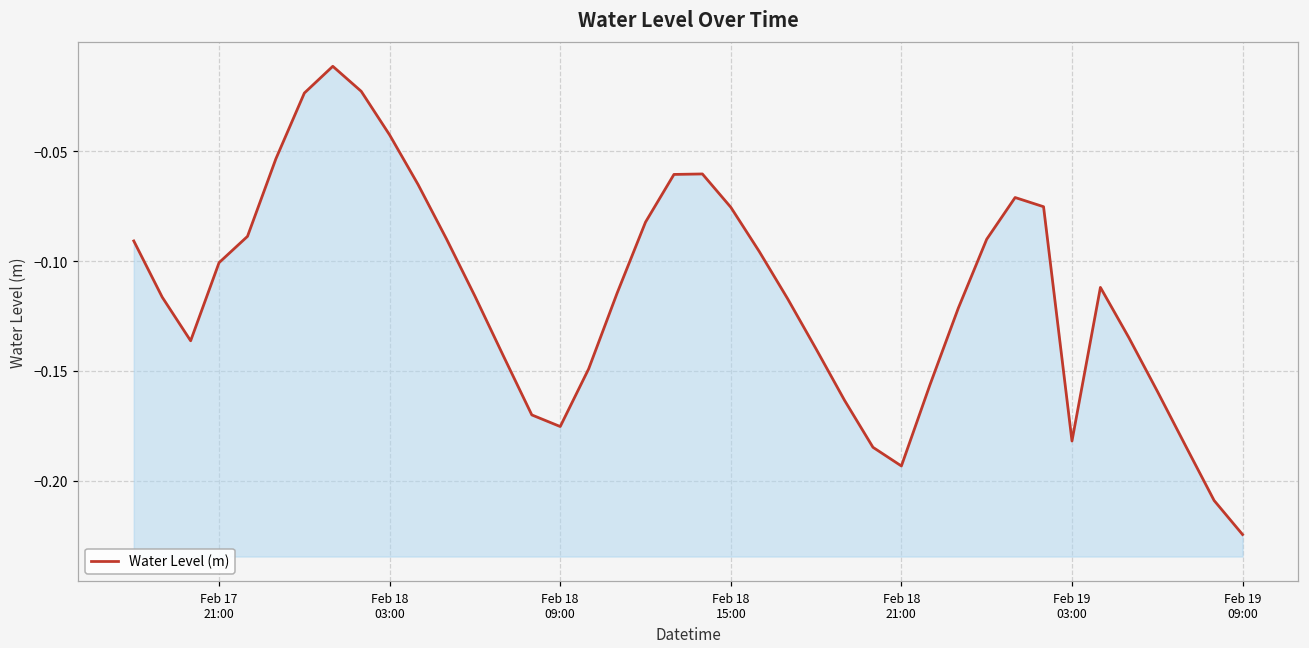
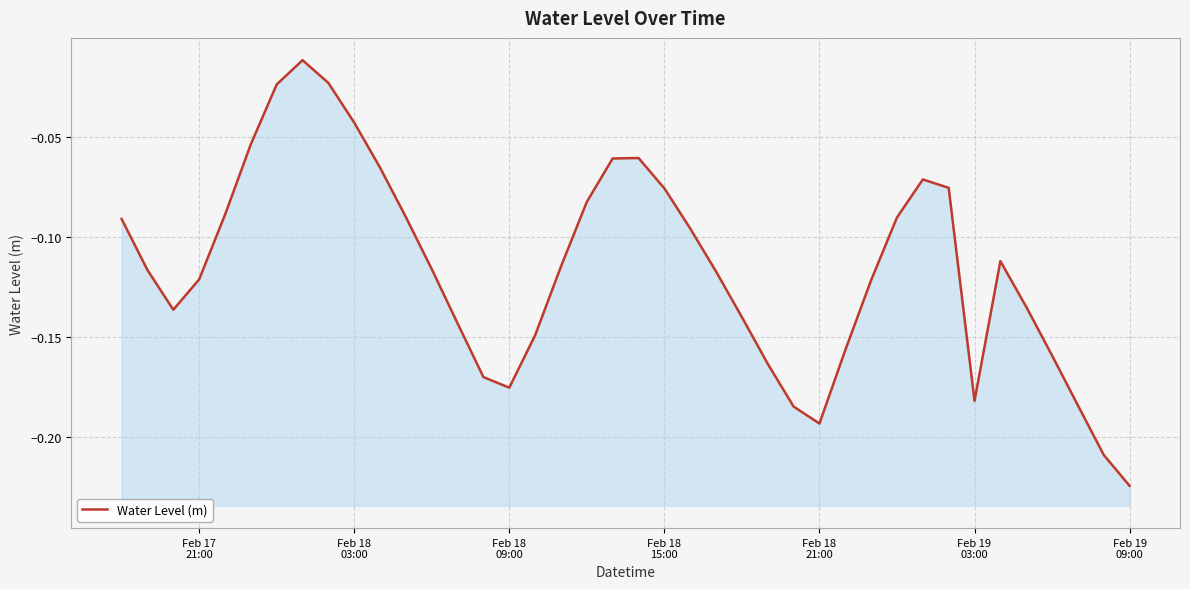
Feb 17 21:00: -0.101 -> -0.121
